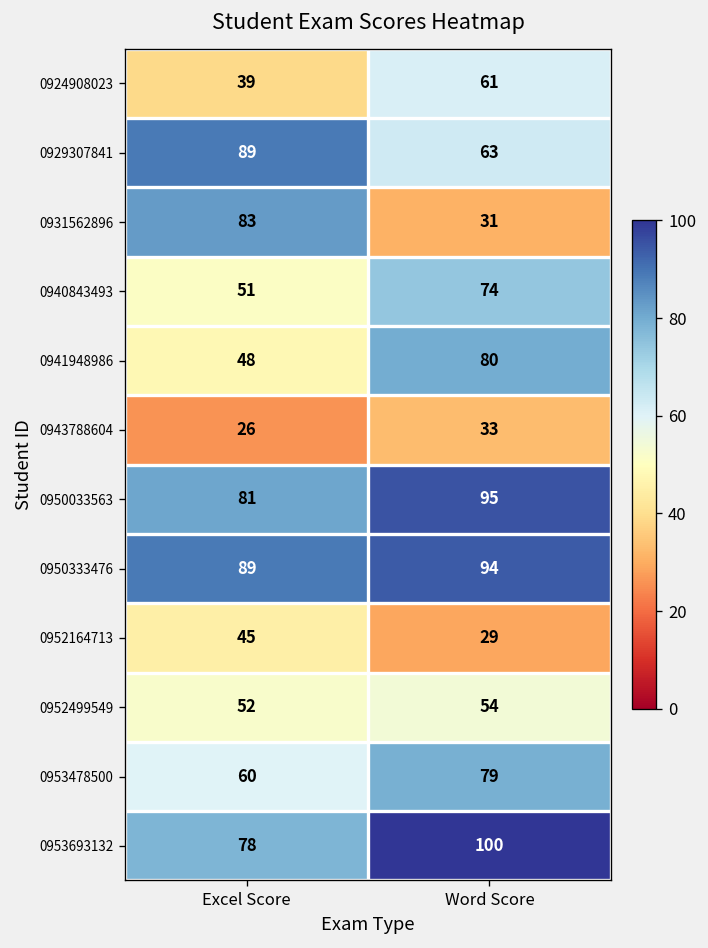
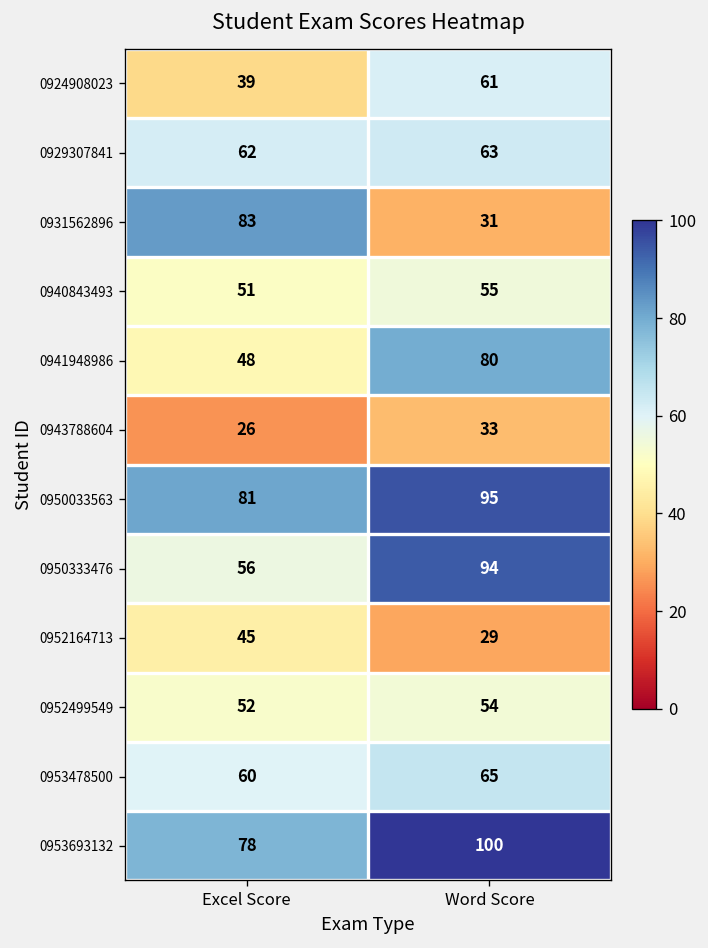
0929307841, Excel Score: 89 -> 62
0940843493, Word Score: 74 -> 55
0950333476, Excel Score: 89 -> 56
0953478500, Word Score: 79 -> 65
